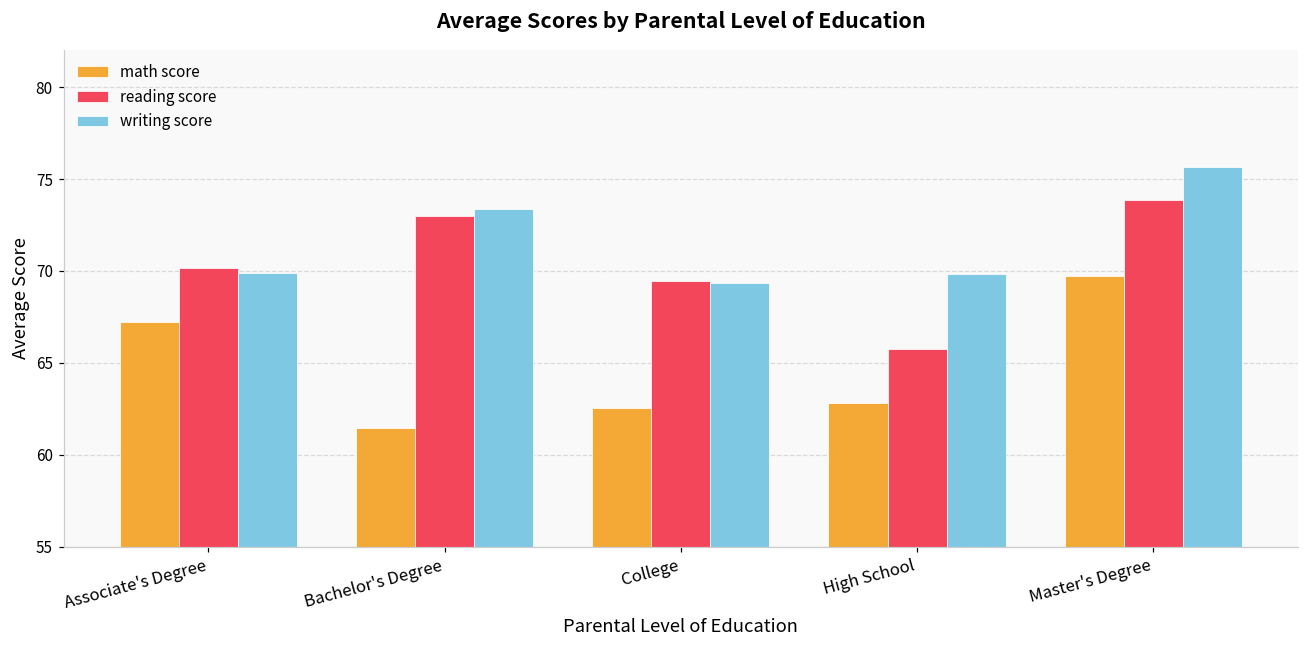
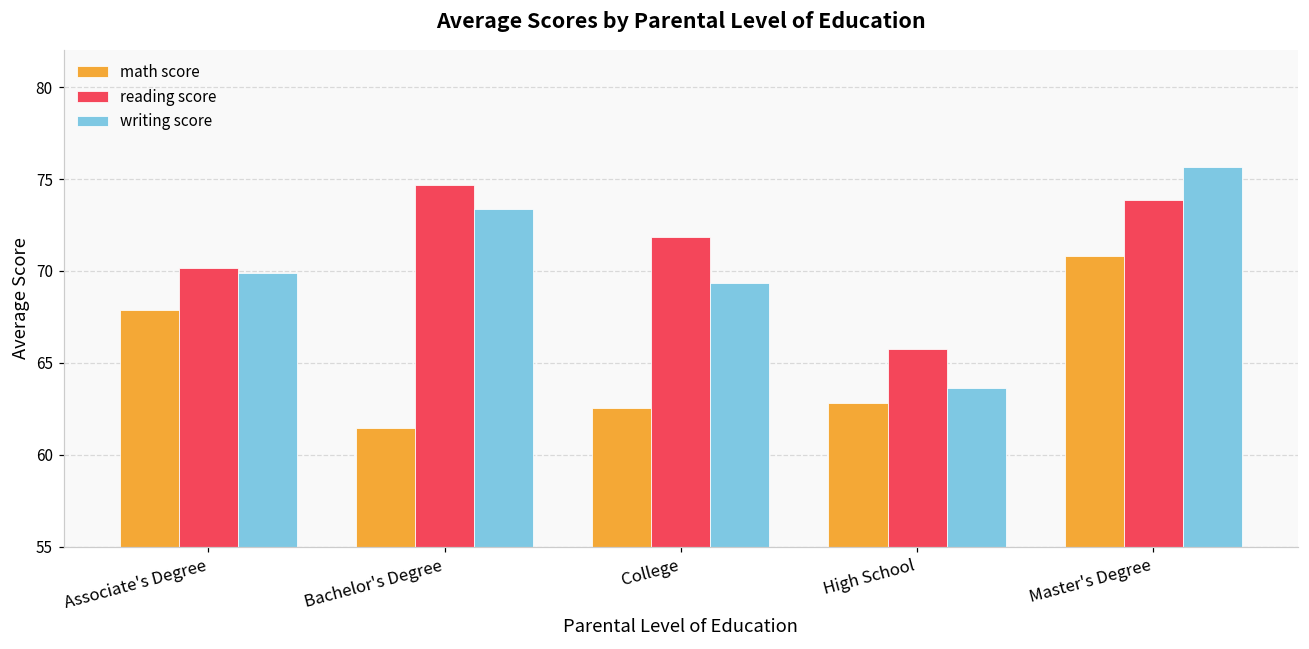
math score, Associate's Degree: 67.2 -> 67.9
reading score, Bachelor's Degree: 73.0 -> 74.7
reading score, College: 69.5 -> 71.8
writing score, High School: 69.8 -> 63.6
math score, Master's Degree: 69.8 -> 70.8
